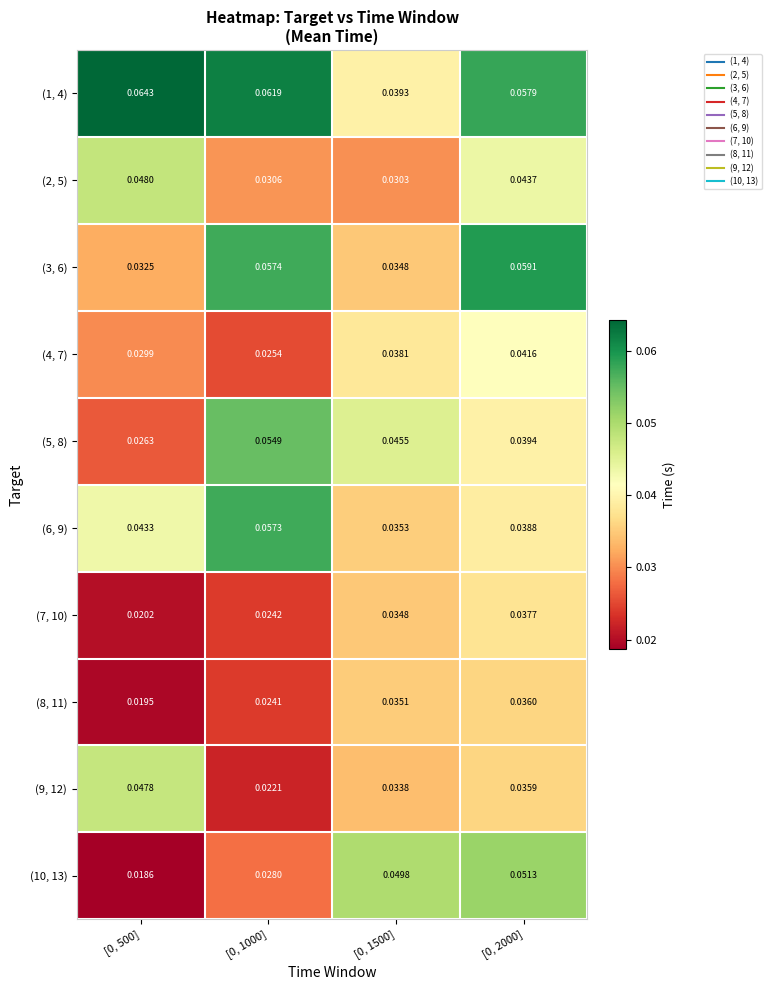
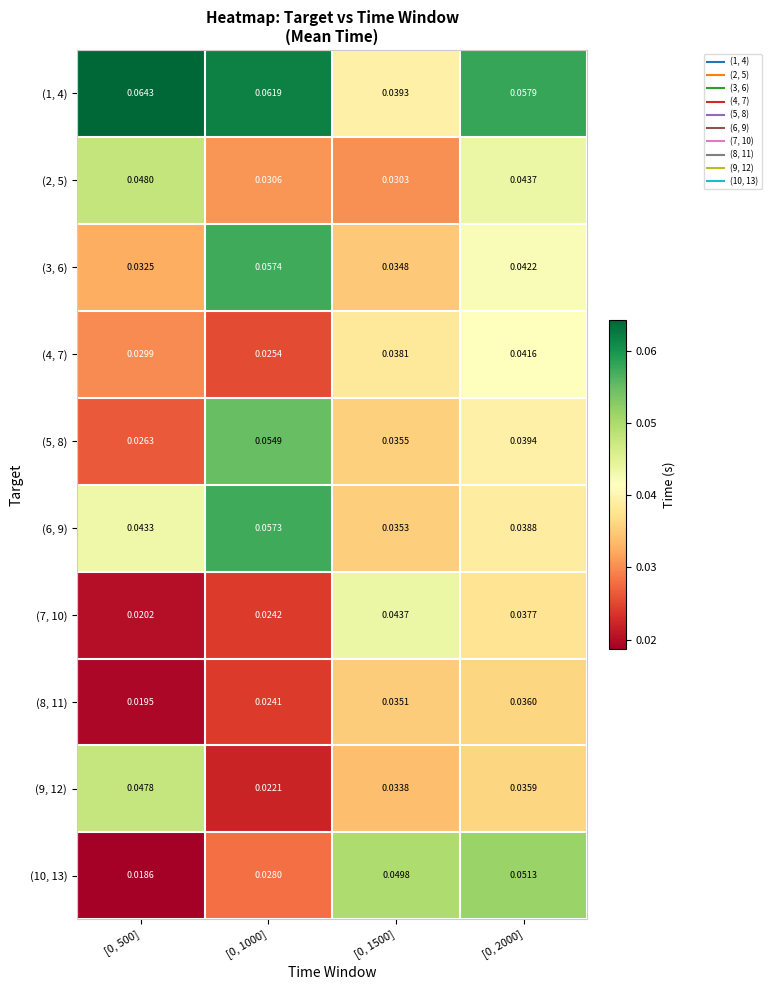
(3, 6), [0, 2000]: 0.0591 -> 0.0422
(5, 8), [0, 1500]: 0.0455 -> 0.0355
(7, 10), [0, 1500]: 0.0348 -> 0.0437
